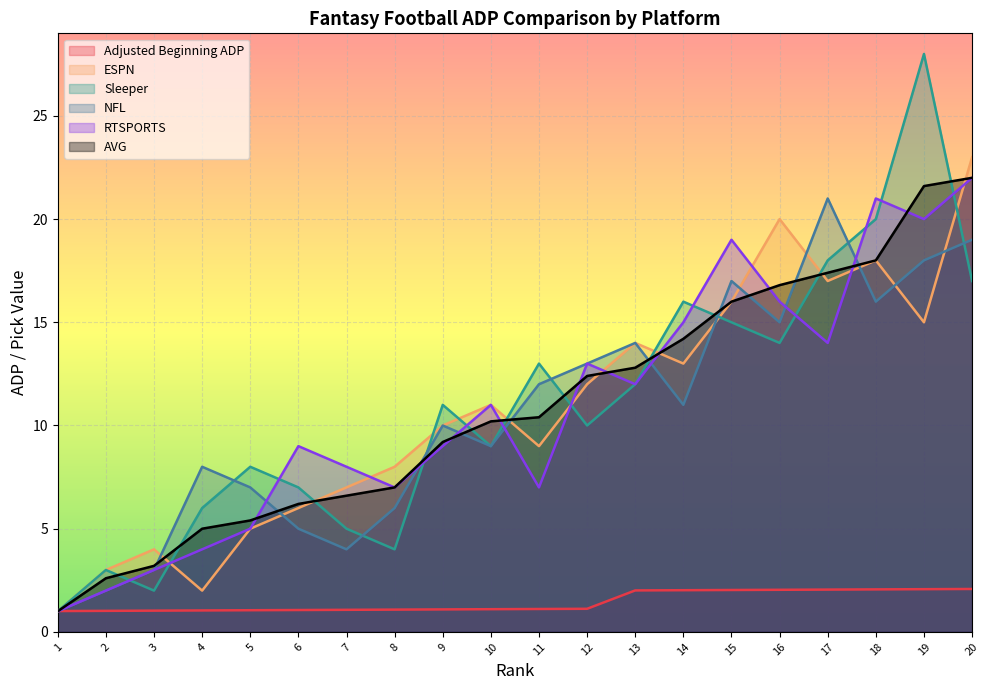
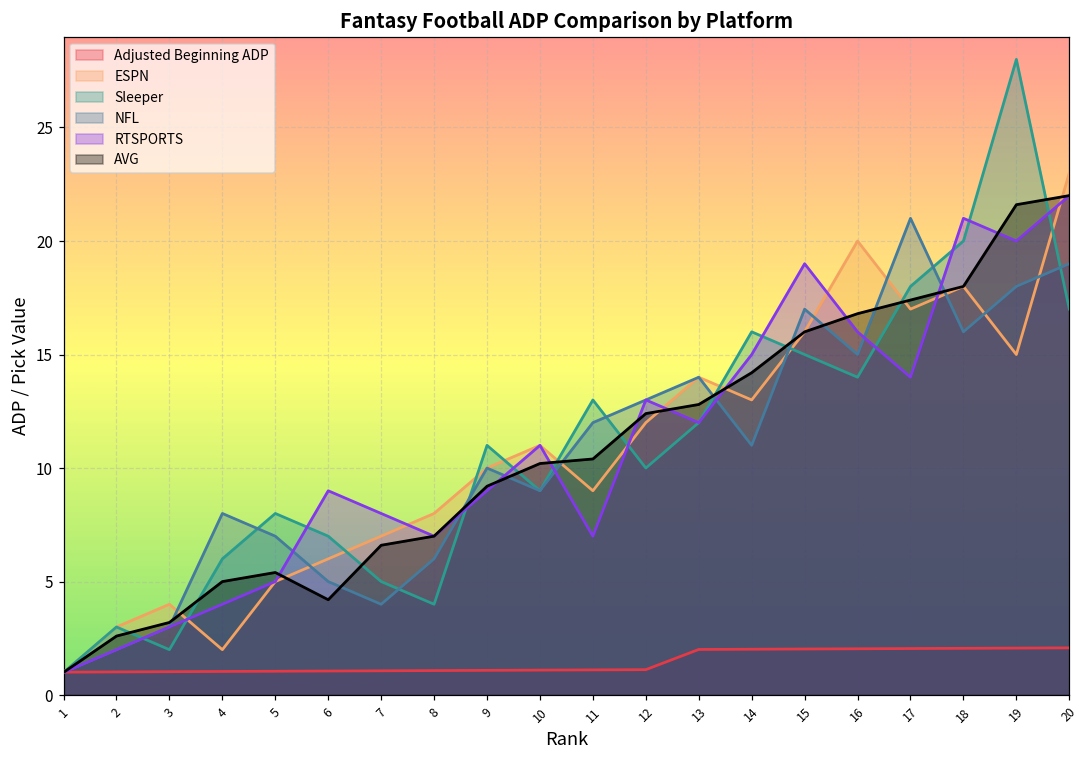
AVG, 6: 6.2 -> 4.2
